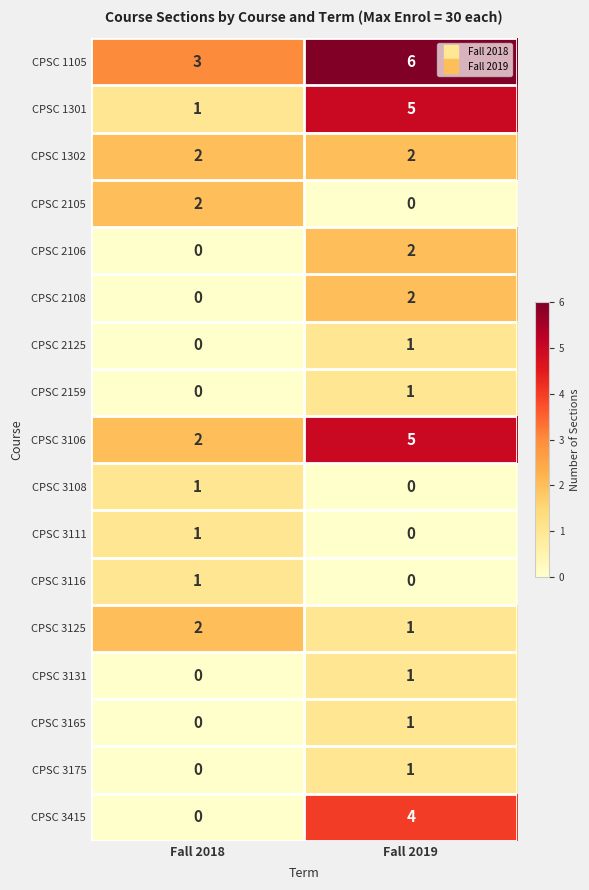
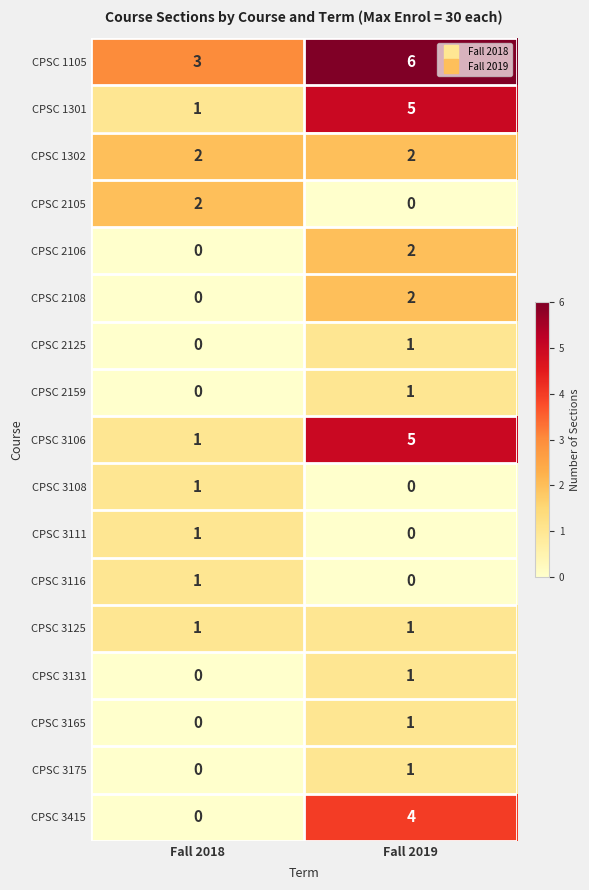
CPSC 3106, Fall 2018: 2 -> 1
CPSC 3125, Fall 2018: 2 -> 1
